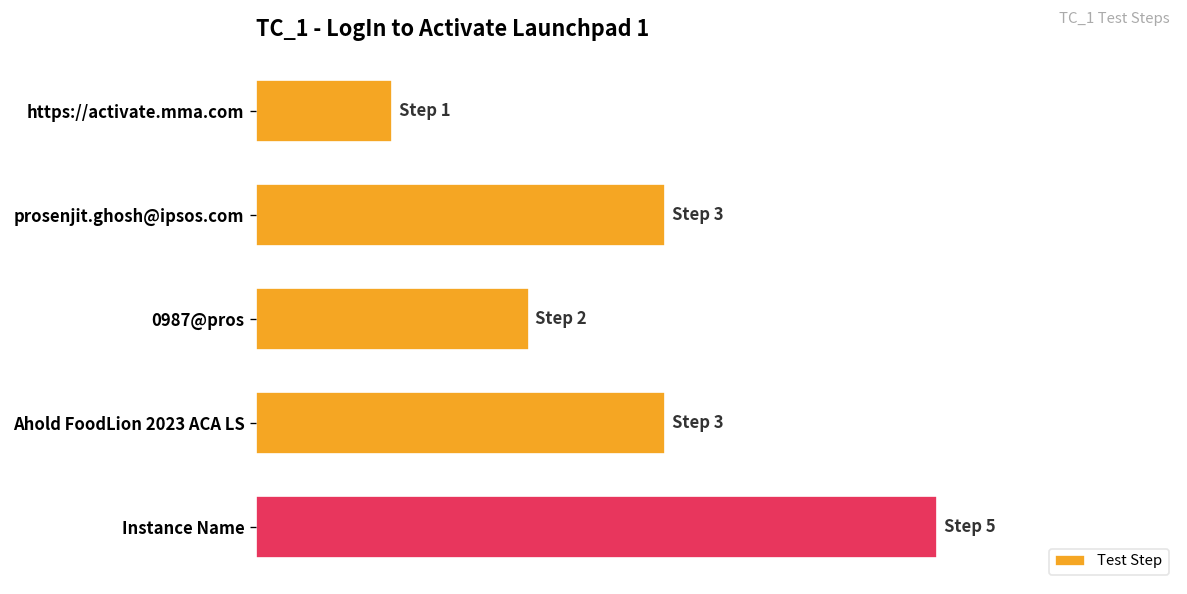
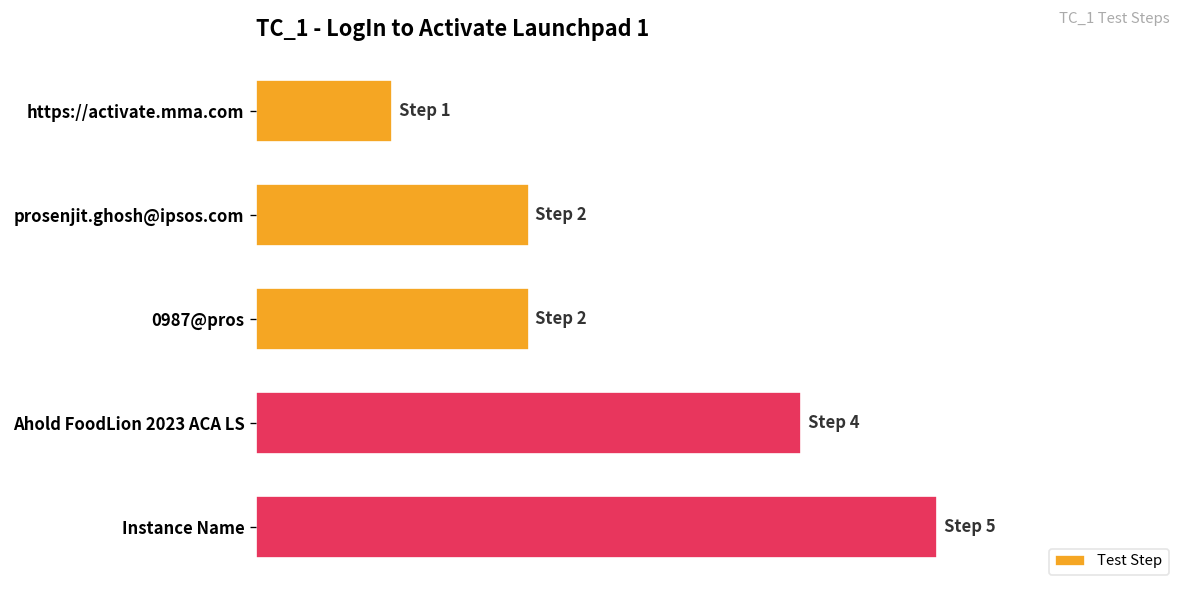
prosenjit.ghosh@ipsos.com: 3 -> 2
Ahold FoodLion 2023 ACA LS: 3 -> 4
